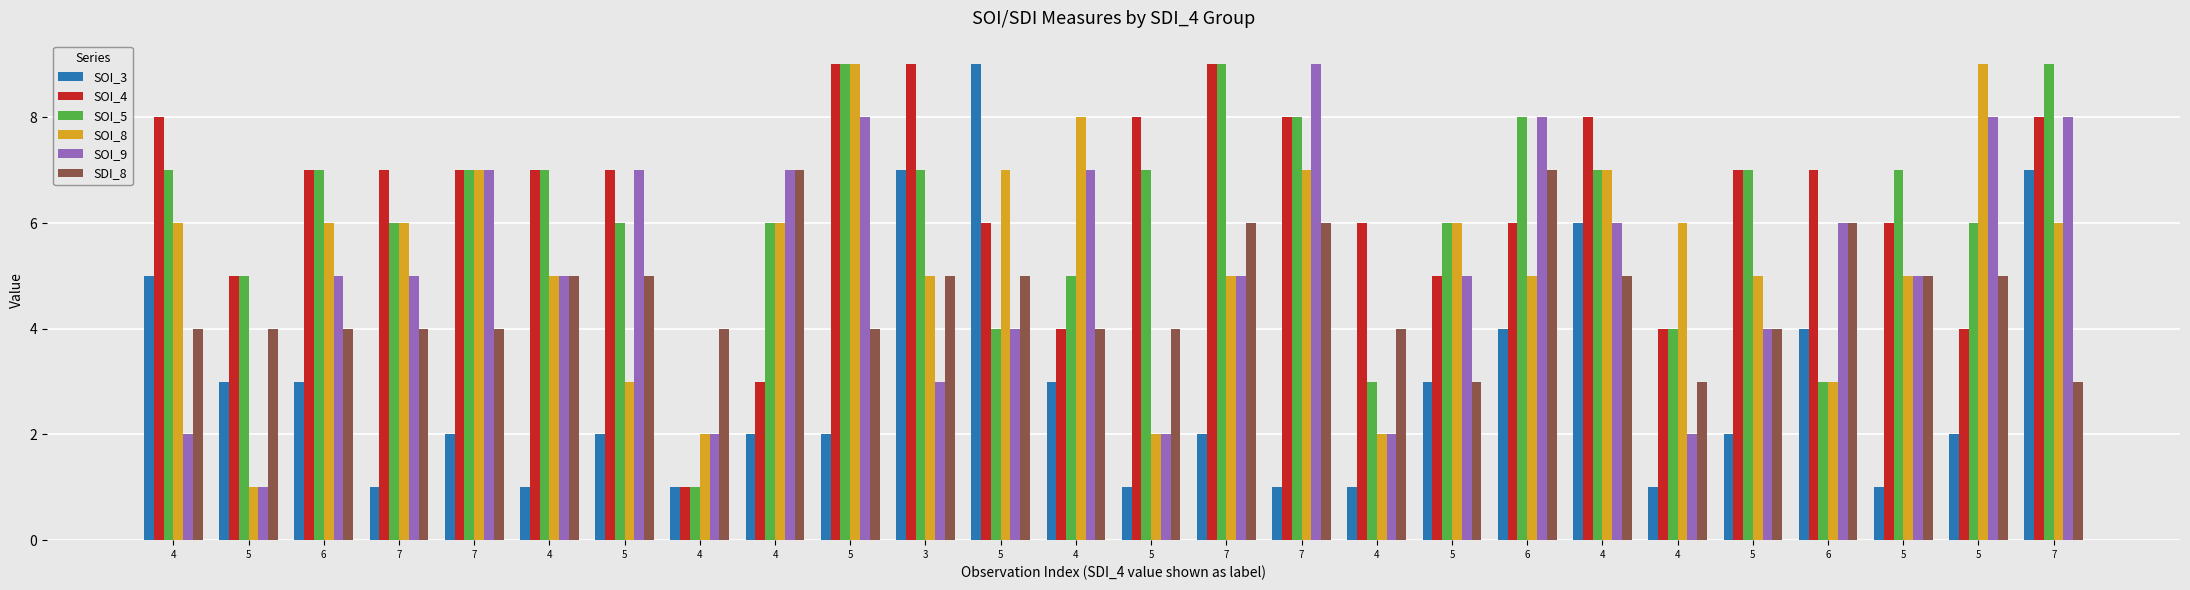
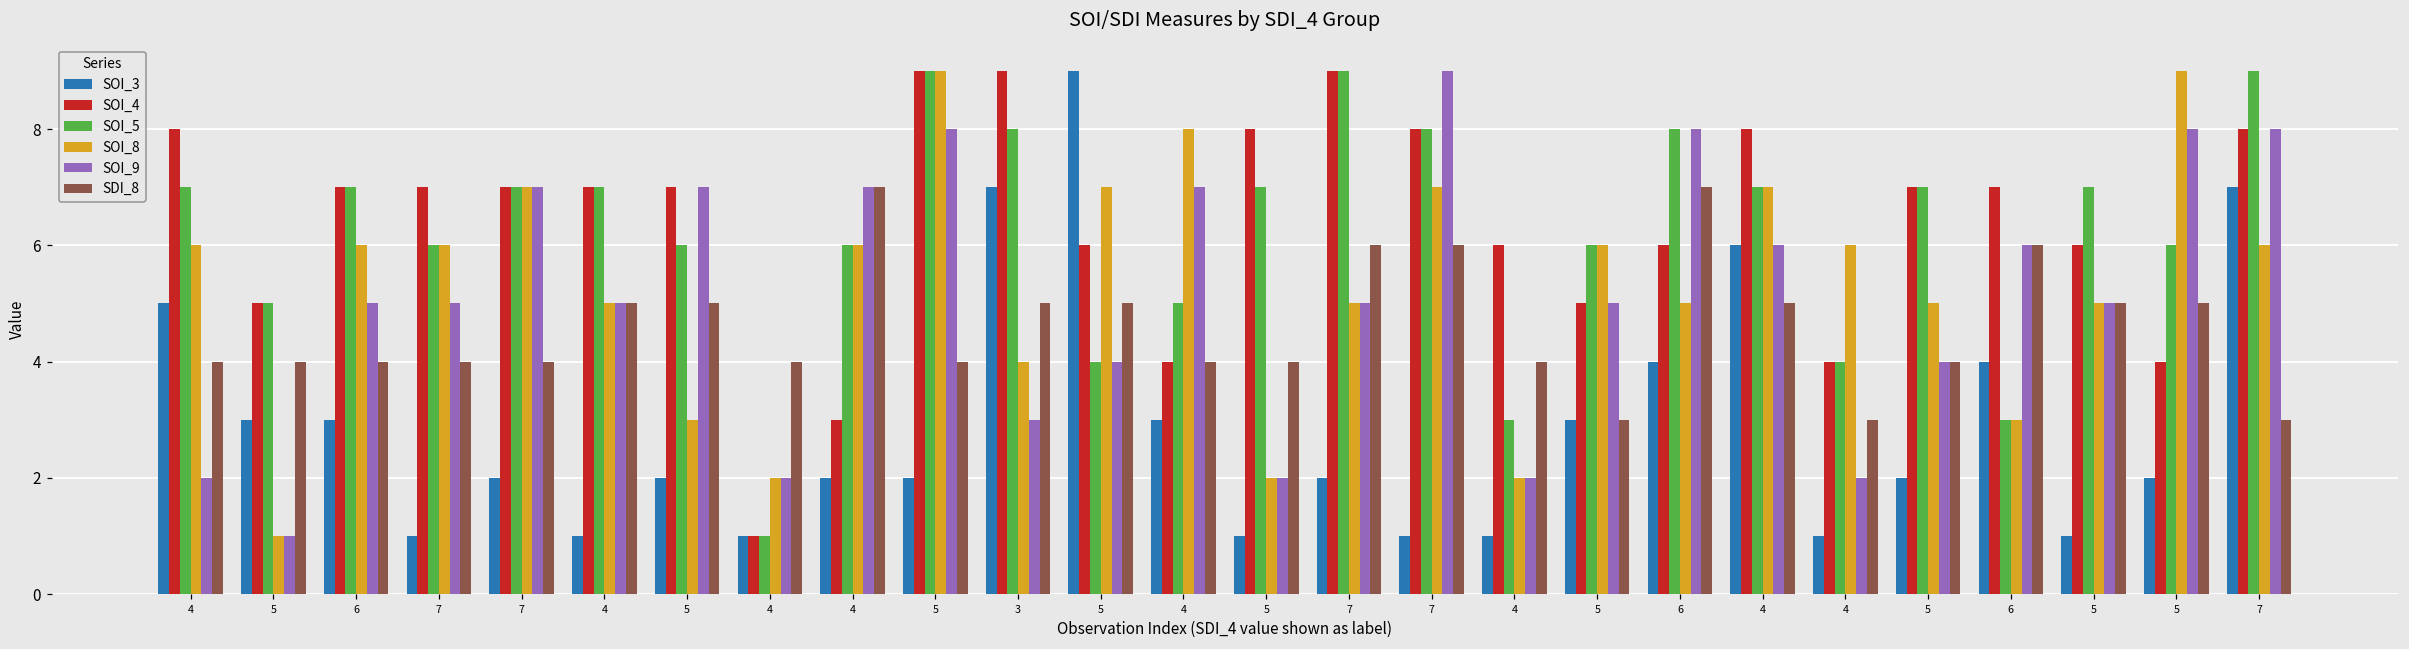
SOI_5, 3: 7 -> 8
SOI_8, 3: 5 -> 4
